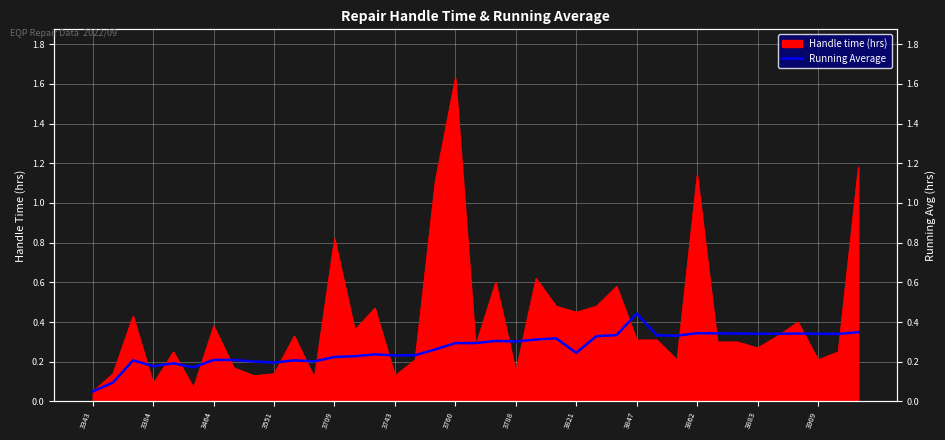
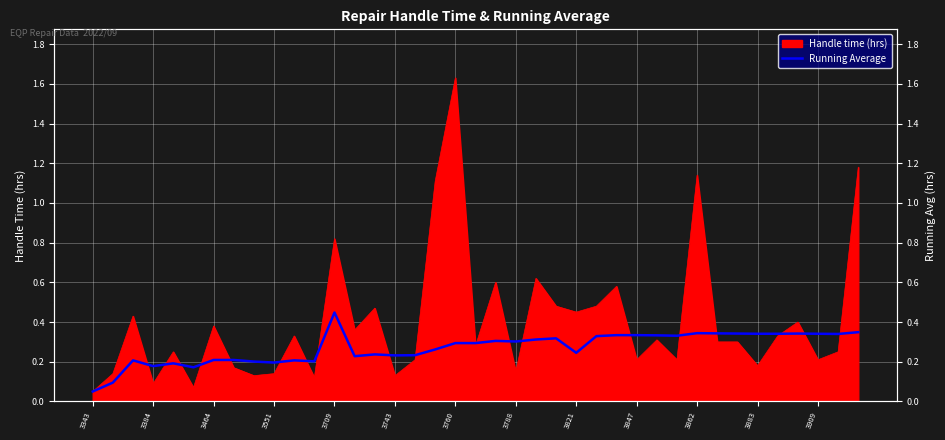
Running Average, 3709: 0.22 -> 0.45
Handle time (hrs), 3847: 0.31 -> 0.21
Running Average, 3847: 0.44 -> 0.33
Handle time (hrs), 3883: 0.27 -> 0.18
